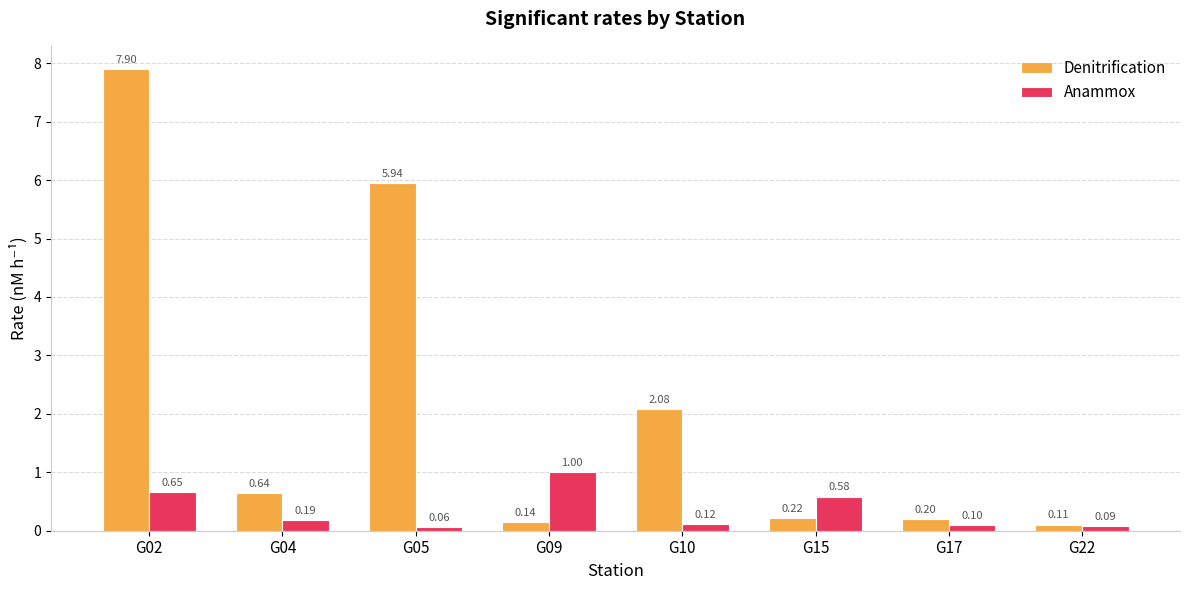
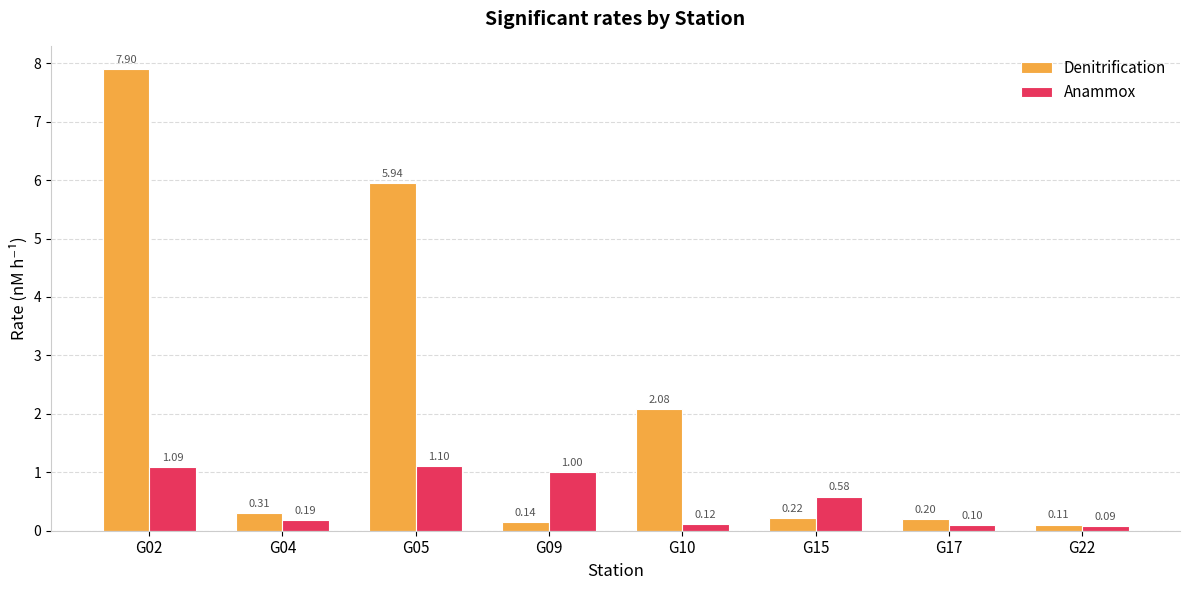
Anammox, G02: 0.65 -> 1.09
Denitrification, G04: 0.64 -> 0.31
Anammox, G05: 0.06 -> 1.10
